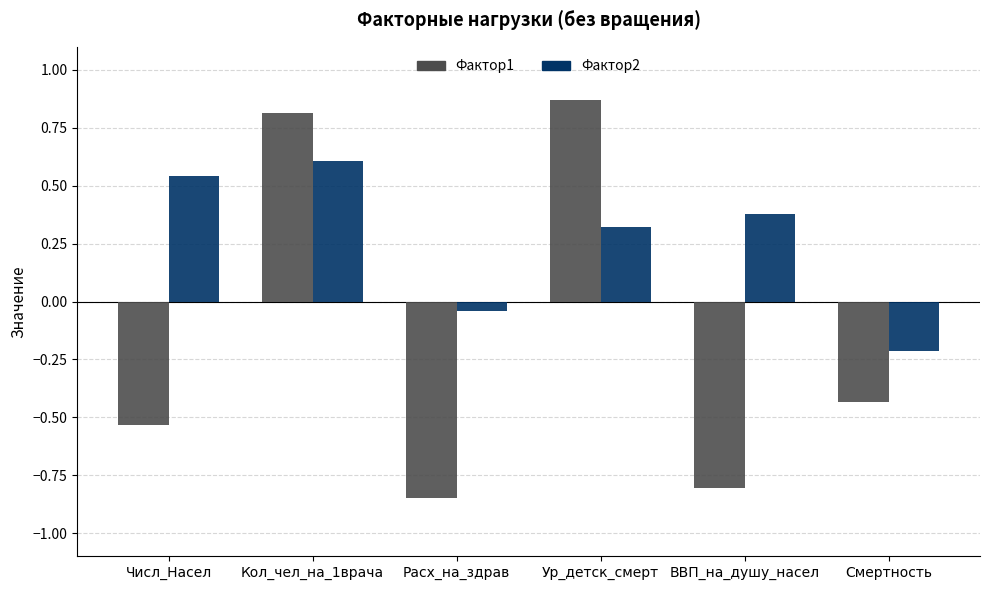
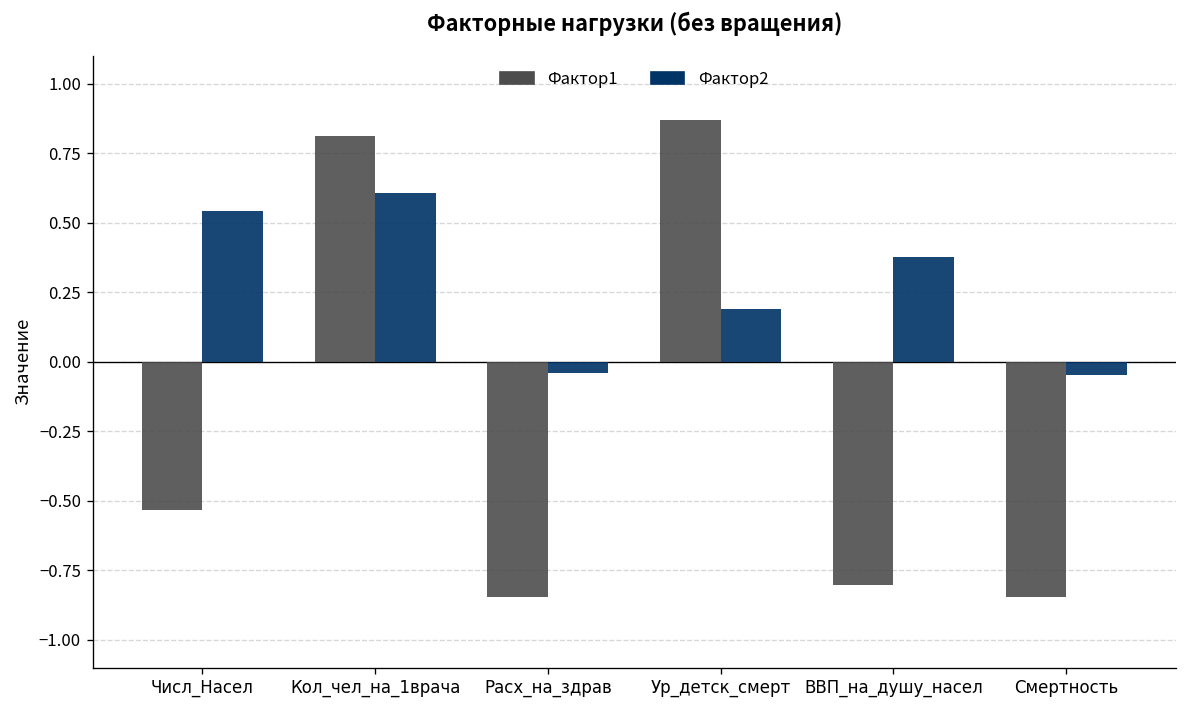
Фактор2, Ур_детск_смерт: 0.32 -> 0.19
Фактор1, Смертность: -0.43 -> -0.84
Фактор2, Смертность: -0.21 -> -0.05
